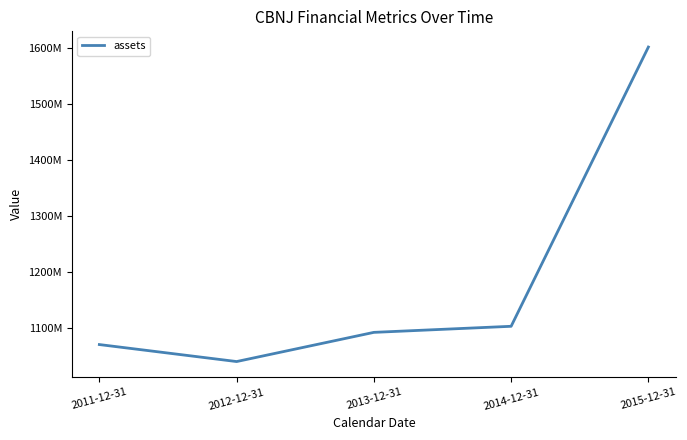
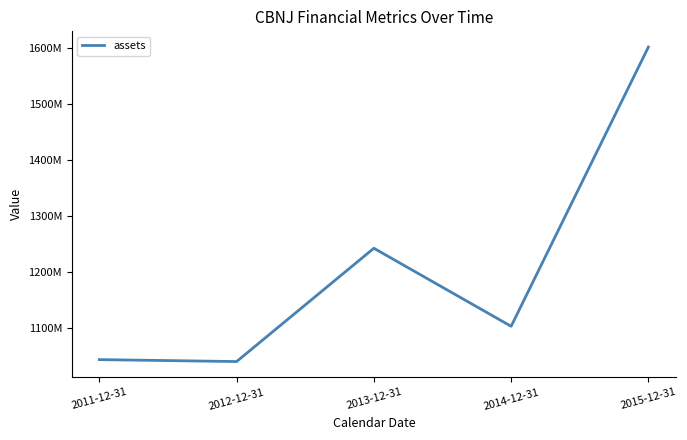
2011-12-31: 1070000000 -> 1040000000
2013-12-31: 1090000000 -> 1240000000
